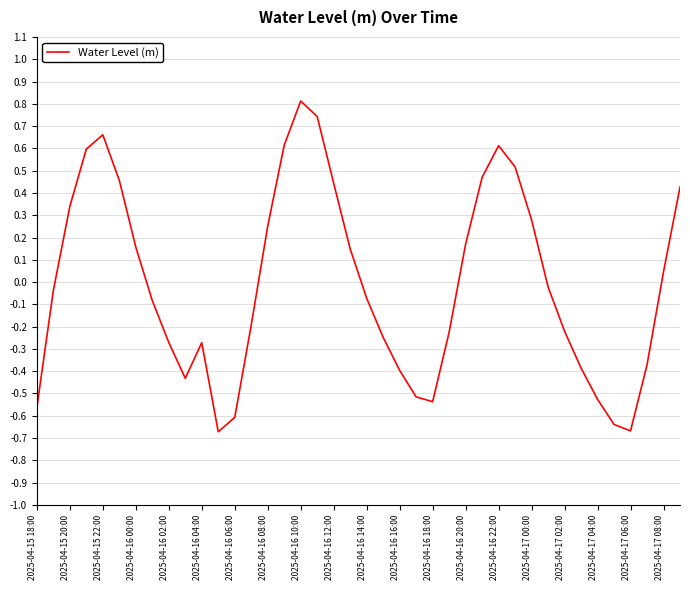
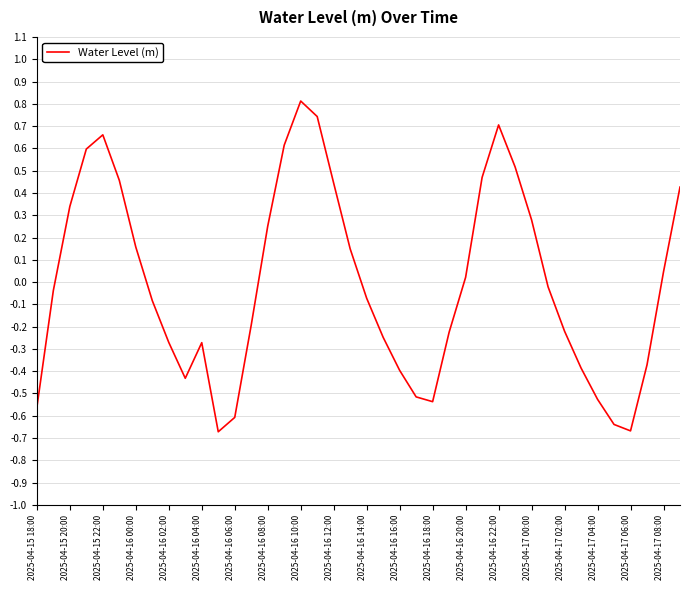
2025-04-16 20:00: 0.17 -> 0.02
2025-04-16 22:00: 0.61 -> 0.71
